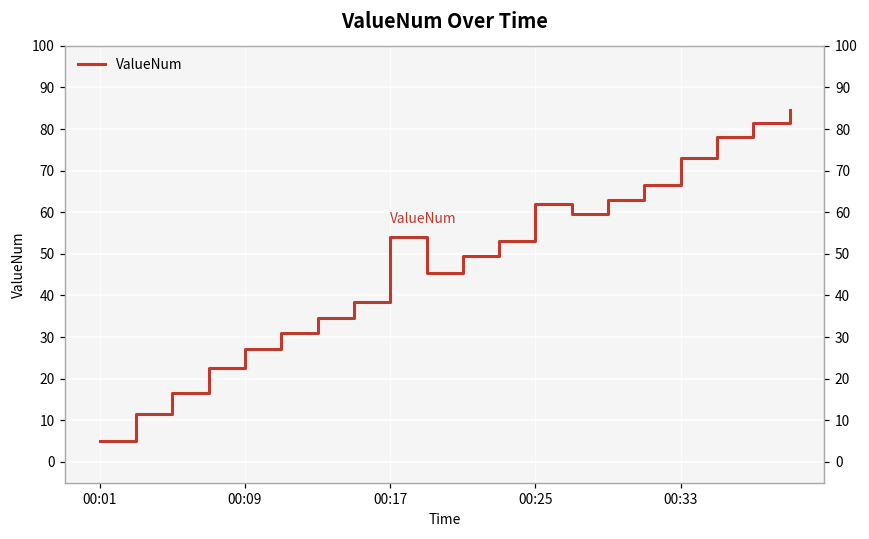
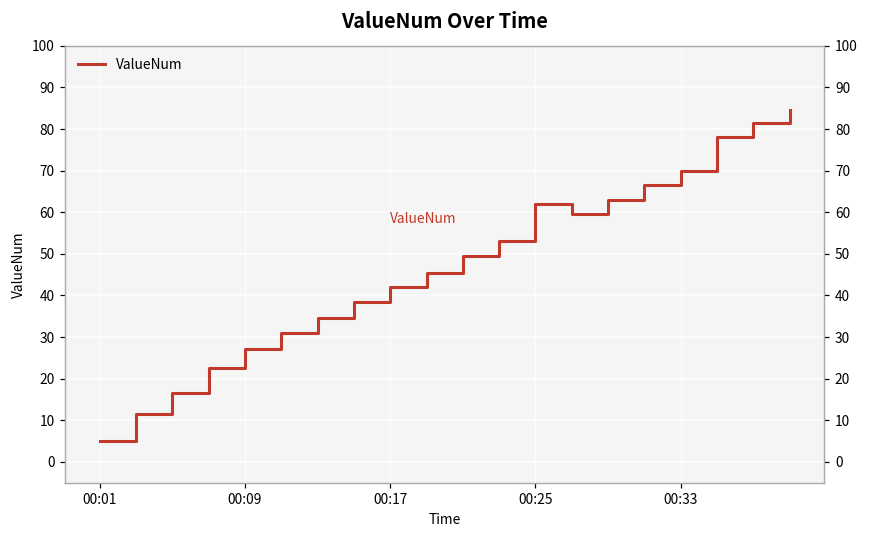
00:17: 54 -> 42
00:33: 73 -> 70
